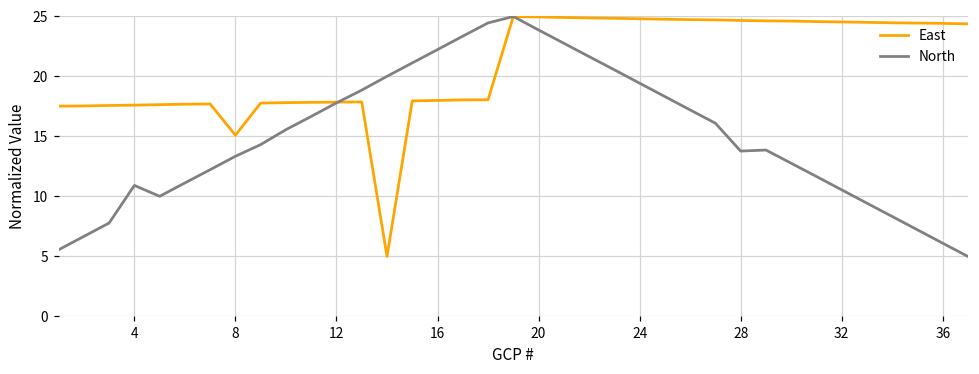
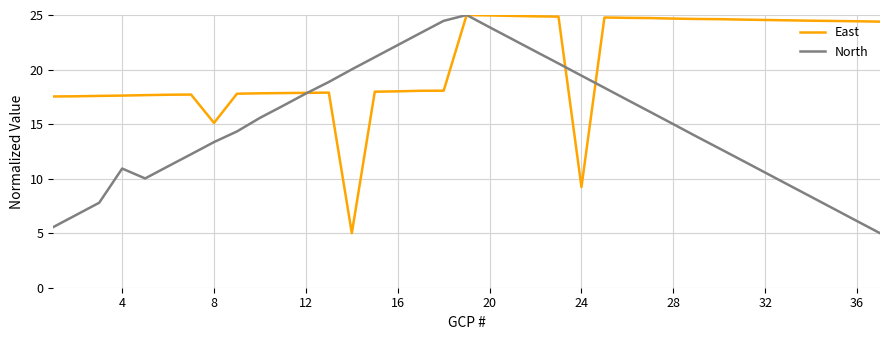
East, 24: 24.8 -> 9.2
North, 28: 13.8 -> 15.0
